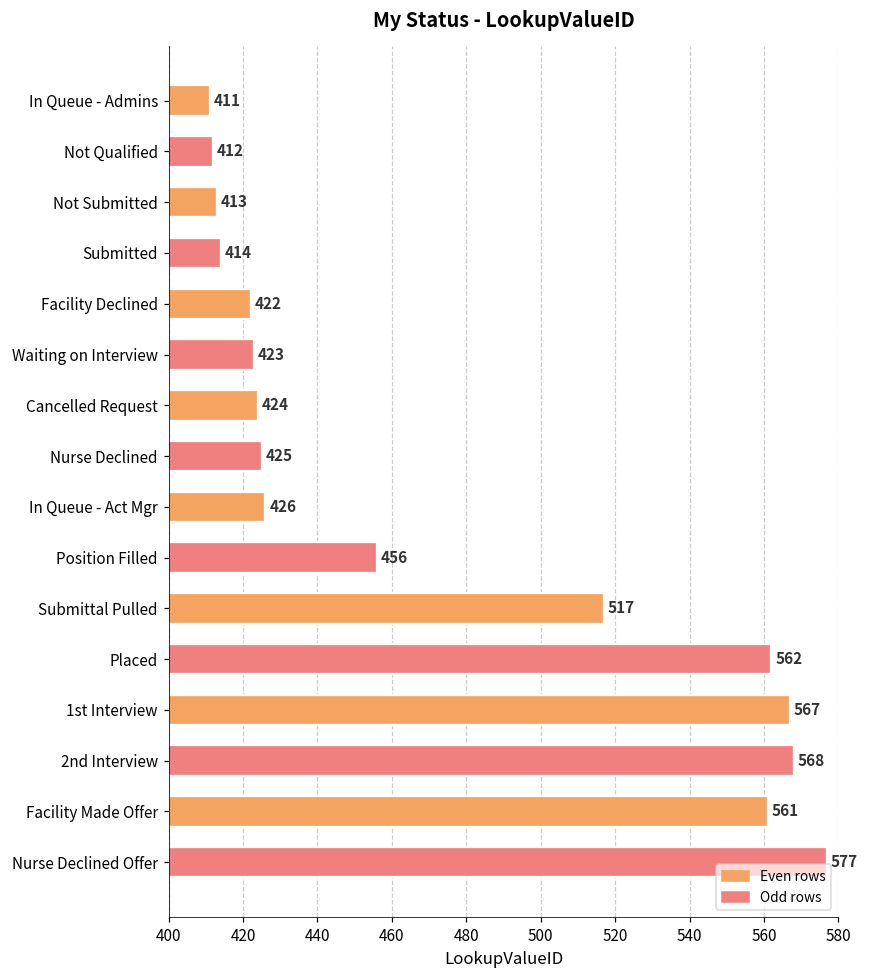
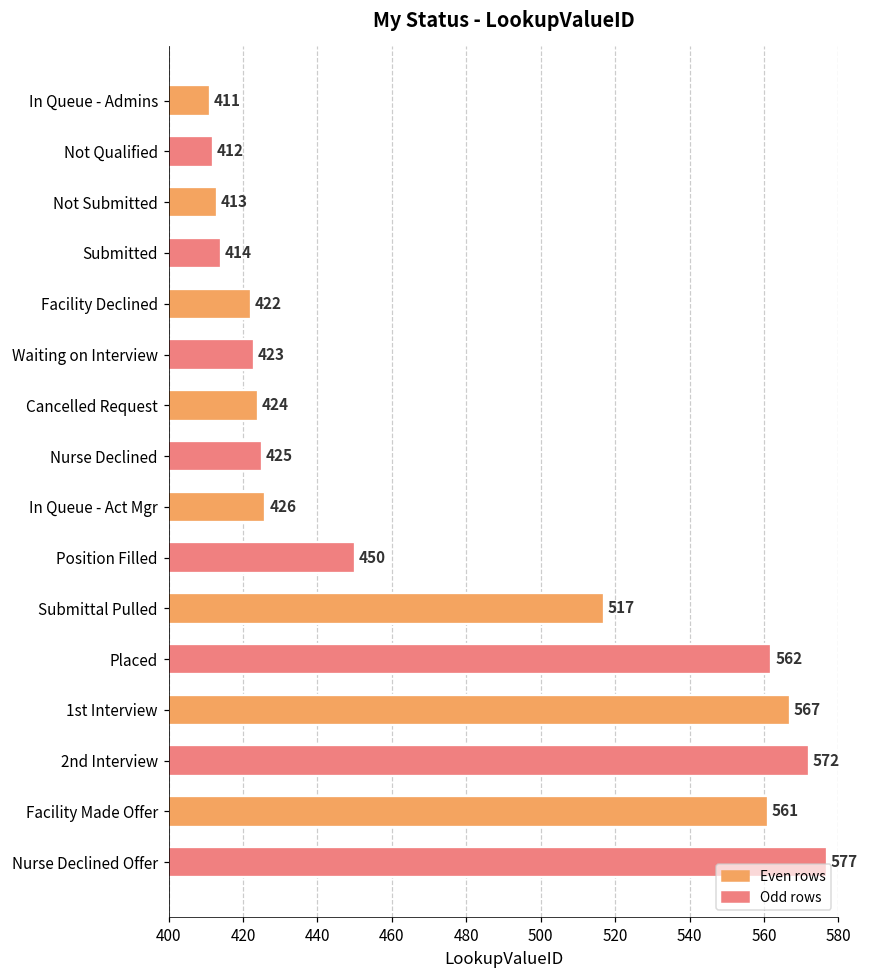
Position Filled: 456 -> 450
2nd Interview: 568 -> 572
